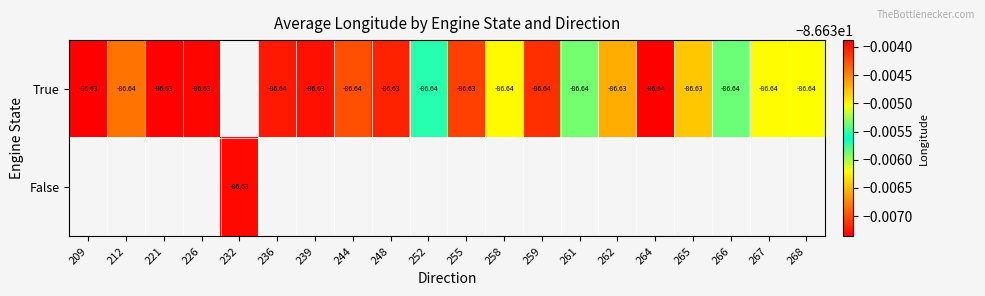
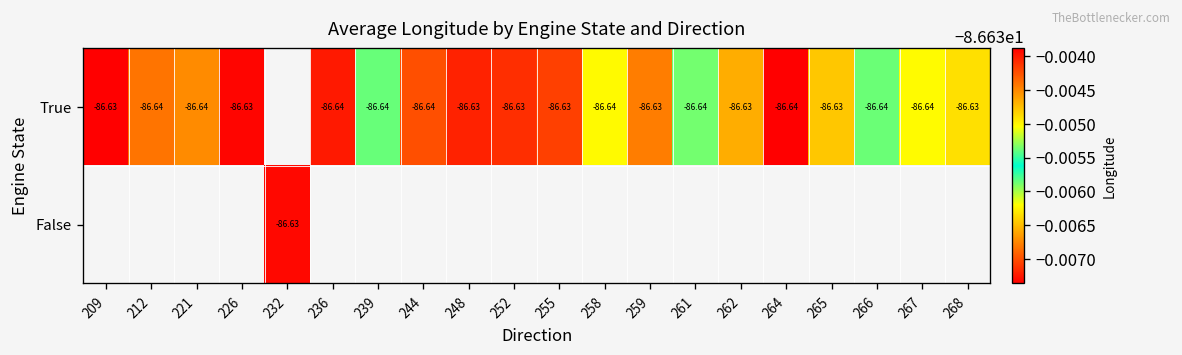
True, 221: -86.63 -> -86.64
True, 239: -86.63 -> -86.64
True, 252: -86.64 -> -86.63
True, 259: -86.64 -> -86.63
True, 268: -86.64 -> -86.63
